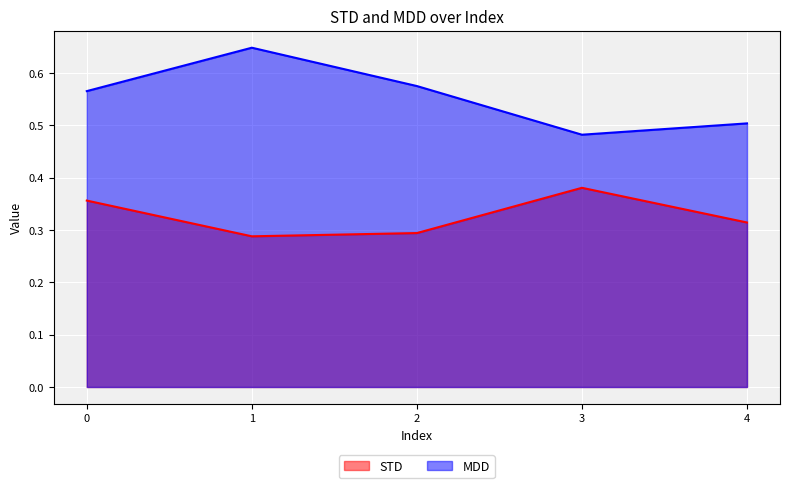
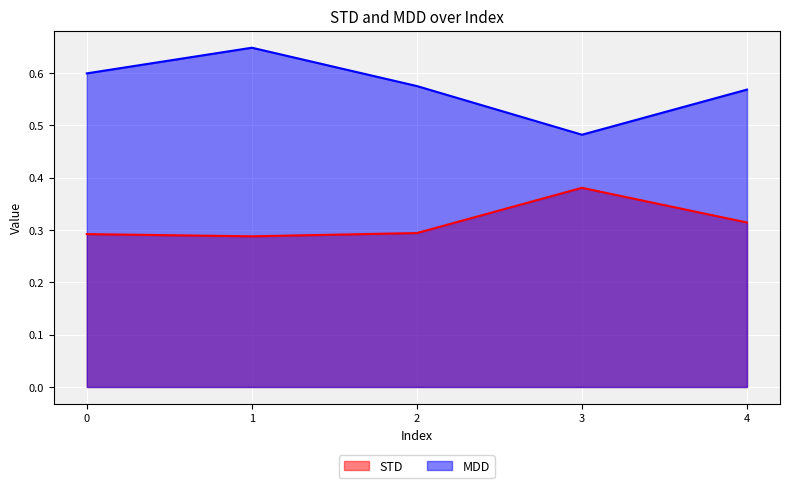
STD, 0: 0.36 -> 0.29
MDD, 0: 0.57 -> 0.60
MDD, 4: 0.50 -> 0.57
